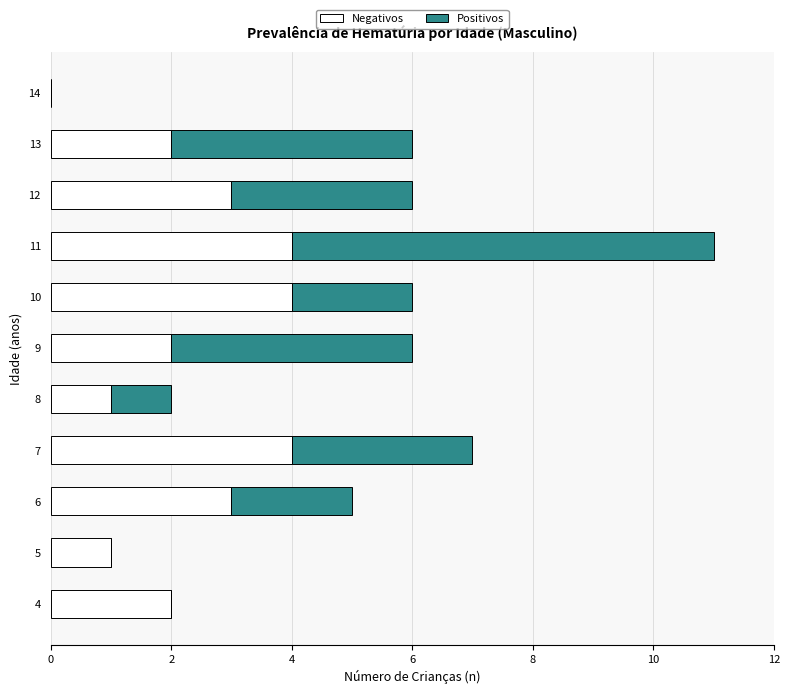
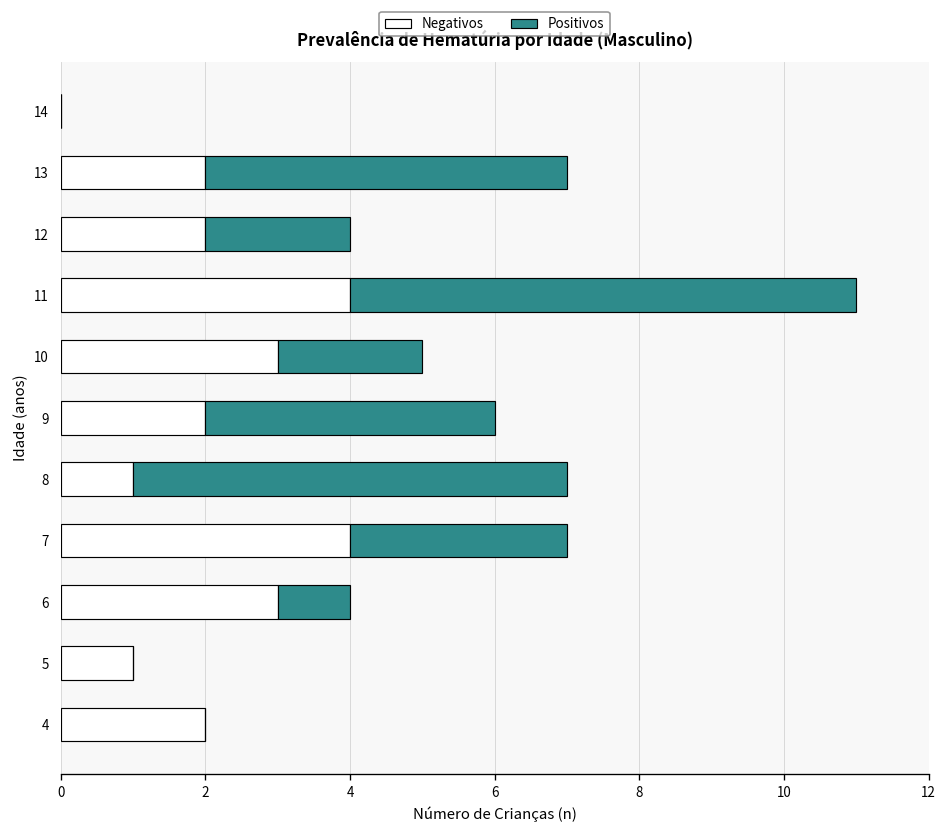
Positivos, 13: 4 -> 5
Negativos, 12: 3 -> 2
Positivos, 12: 3 -> 2
Negativos, 10: 4 -> 3
Positivos, 8: 1 -> 6
Positivos, 6: 2 -> 1
